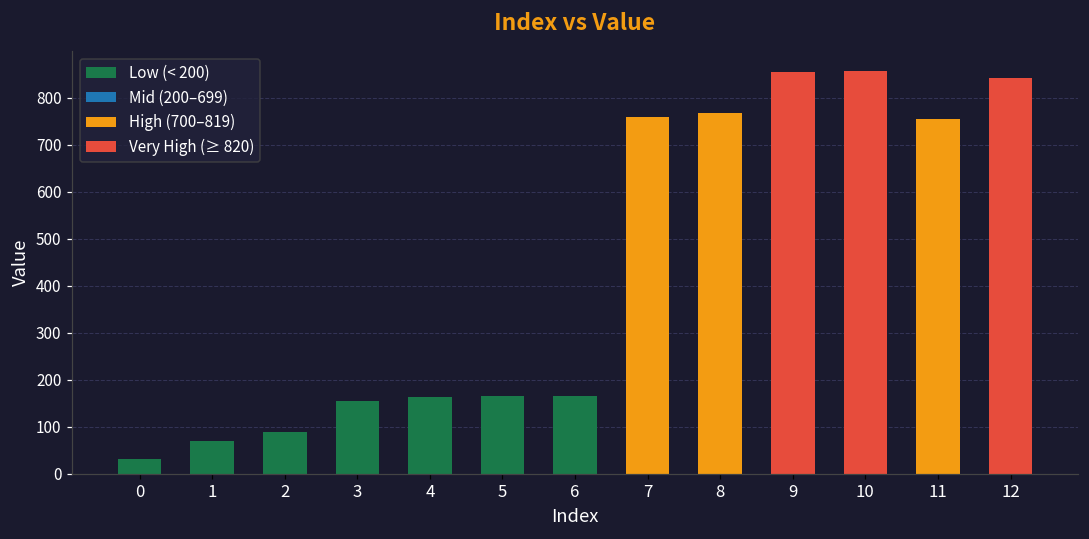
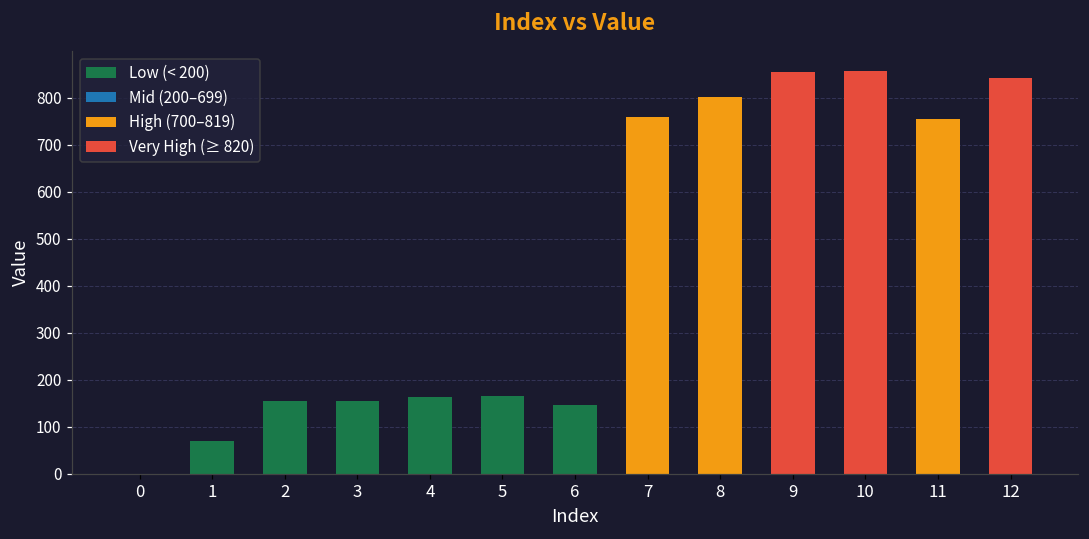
Low (< 200), 0: 30 -> 0
Low (< 200), 2: 90 -> 160
Low (< 200), 6: 170 -> 150
High (700–819), 8: 770 -> 800
